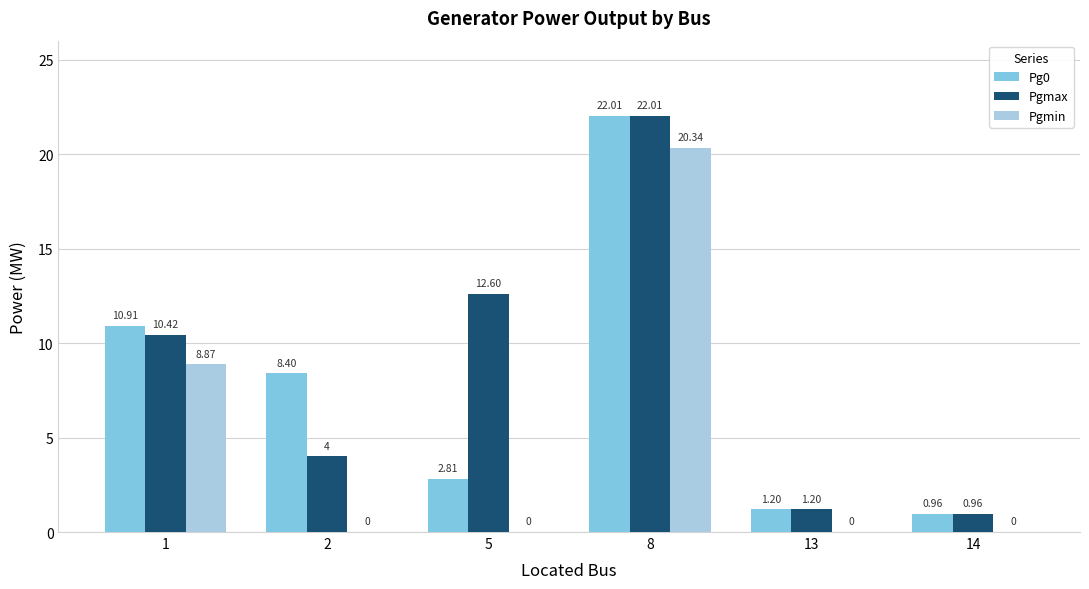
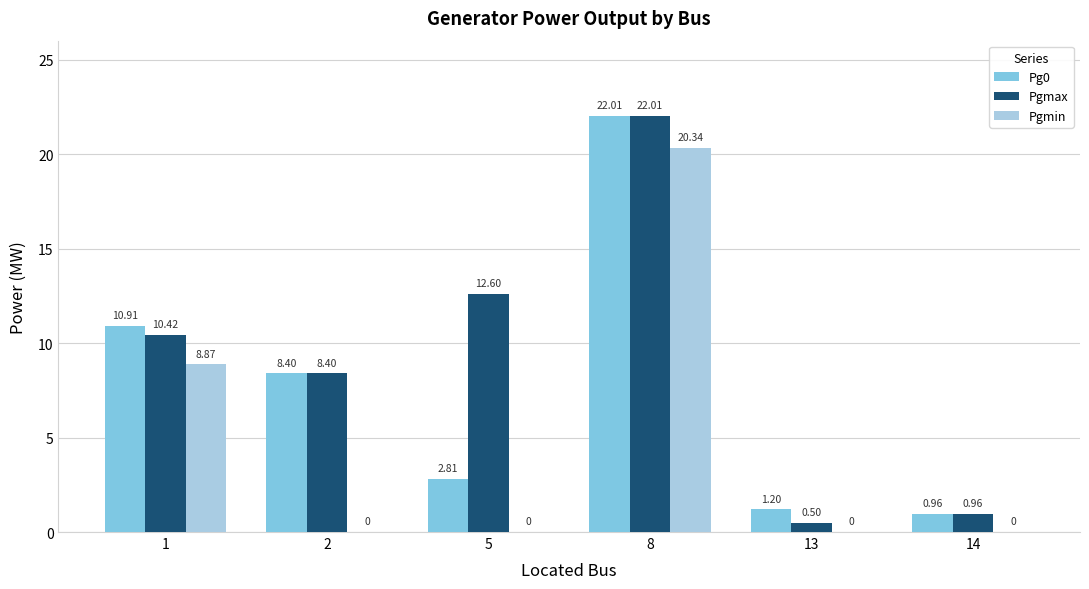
Pgmax, 2: 4 -> 8.40
Pgmax, 13: 1.20 -> 0.50
